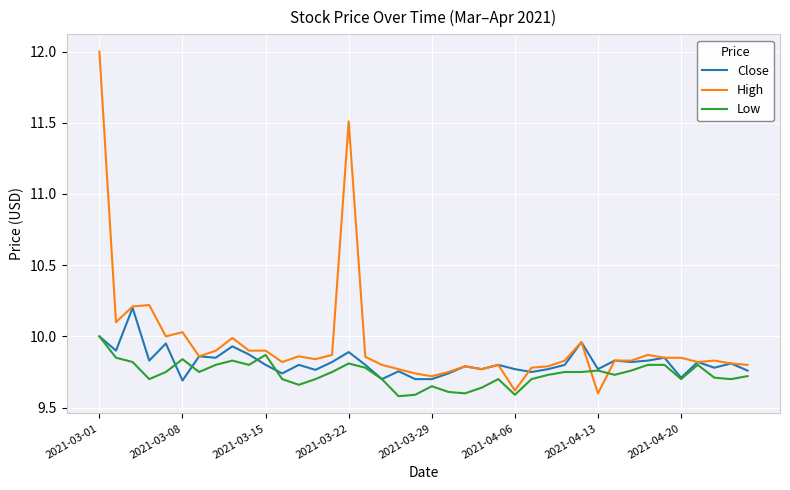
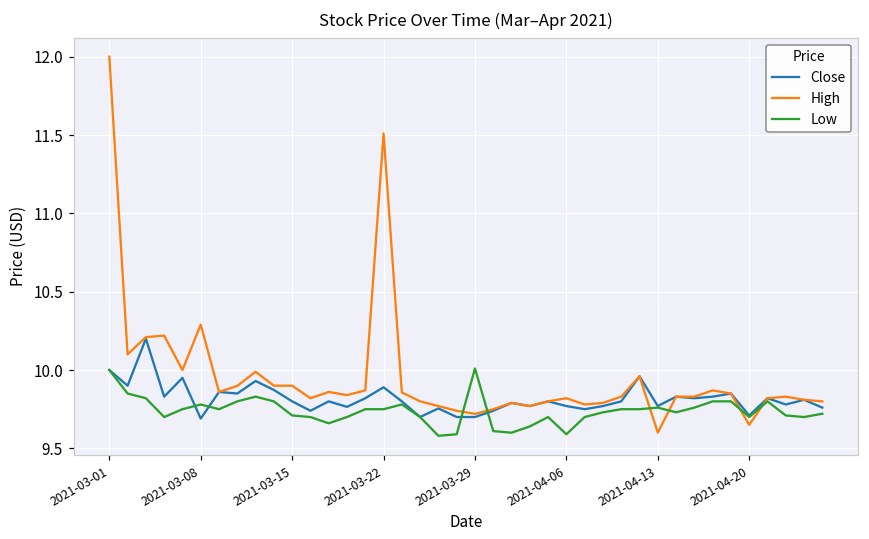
High, 2021-03-08: 10.03 -> 10.29
Low, 2021-03-08: 9.84 -> 9.78
Low, 2021-03-15: 9.87 -> 9.71
Low, 2021-03-22: 9.81 -> 9.75
Low, 2021-03-29: 9.65 -> 10.01
High, 2021-04-06: 9.62 -> 9.82
High, 2021-04-20: 9.85 -> 9.65
